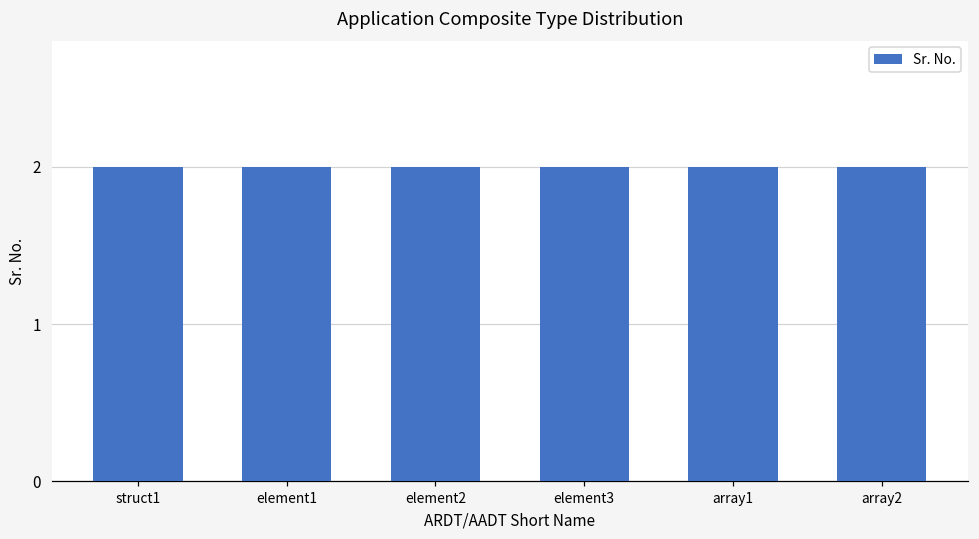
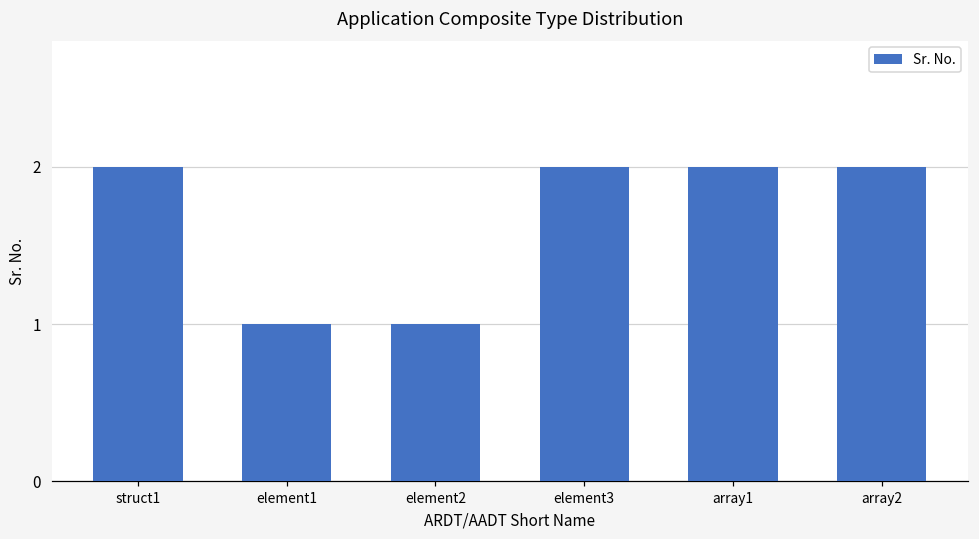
element1: 2 -> 1
element2: 2 -> 1
